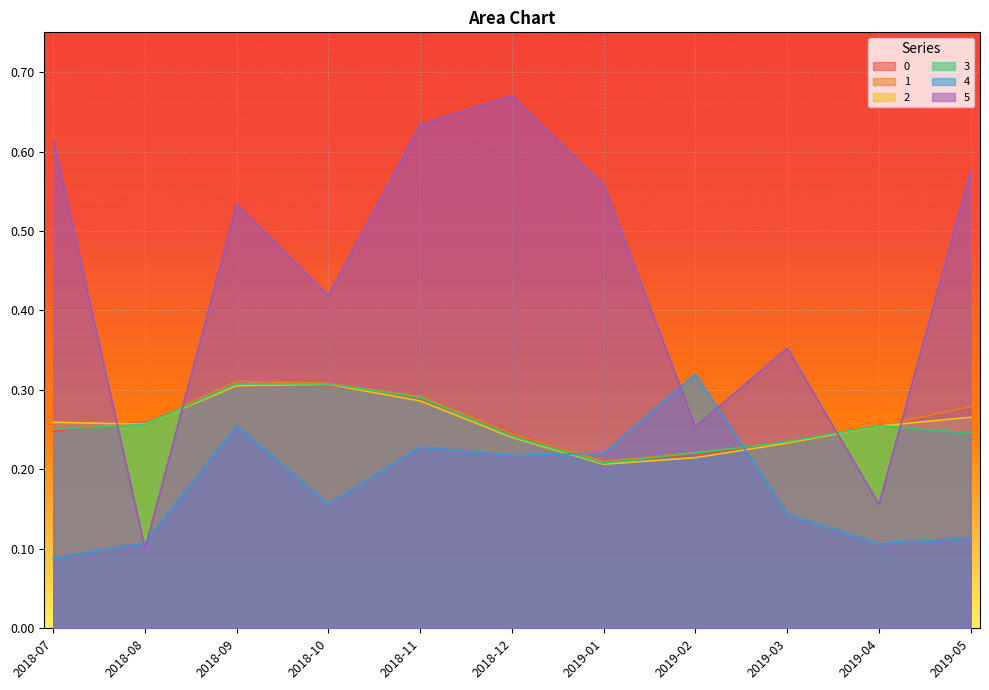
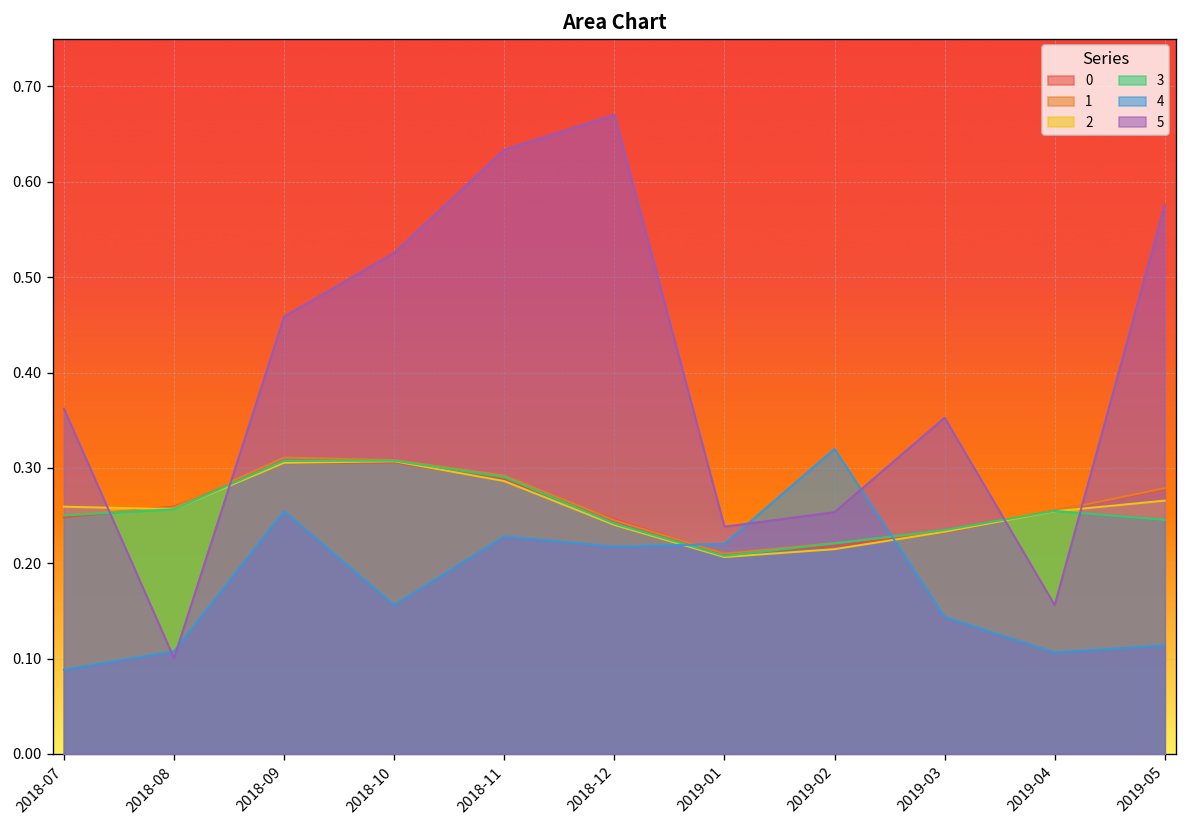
5, 2018-07: 0.62 -> 0.36
5, 2018-09: 0.53 -> 0.46
5, 2018-10: 0.42 -> 0.53
5, 2019-01: 0.56 -> 0.24
